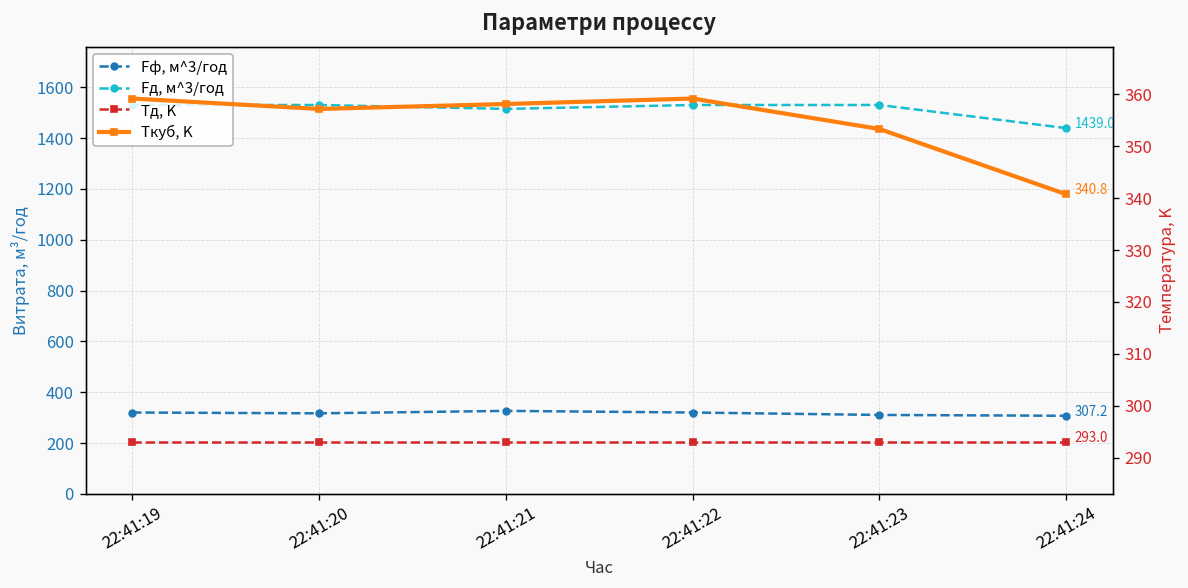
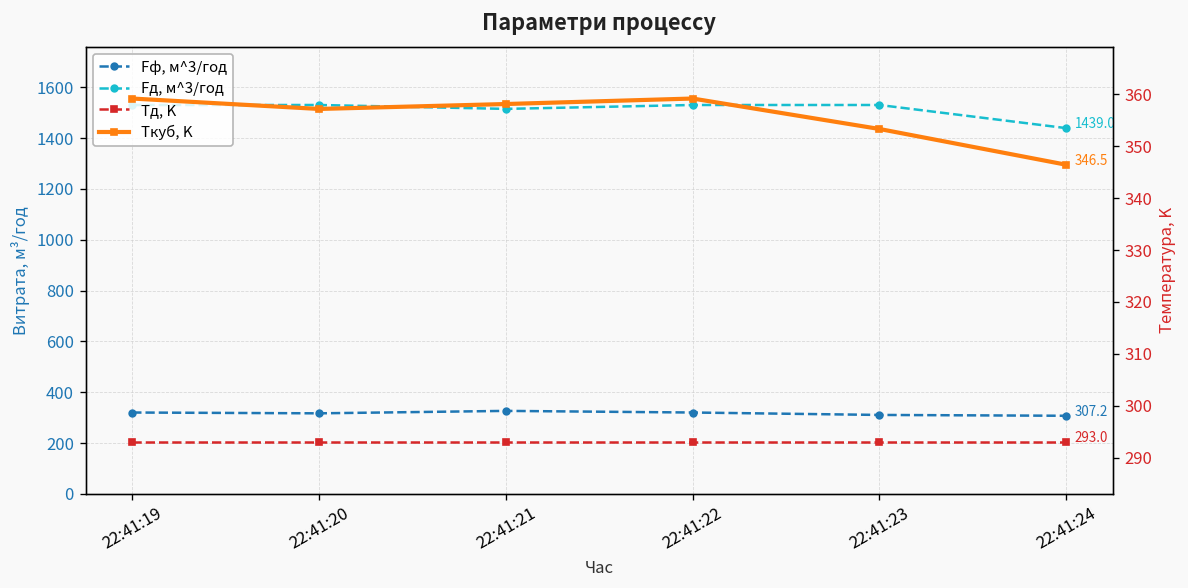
Tкуб, K, 22:41:24: 340.8 -> 346.5
